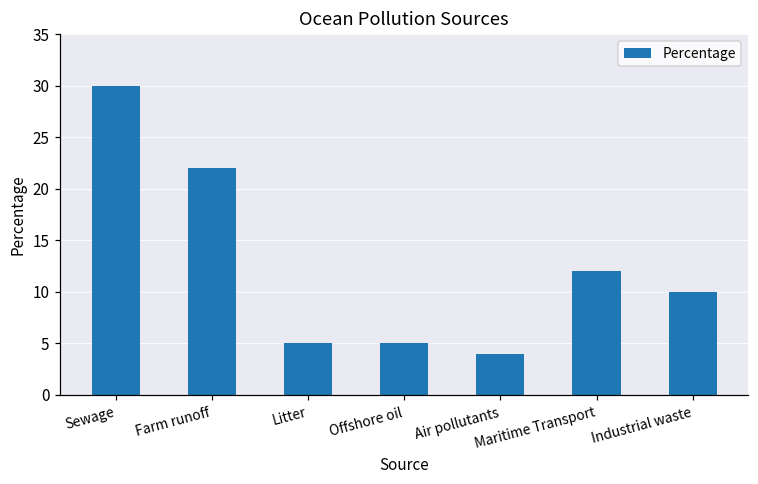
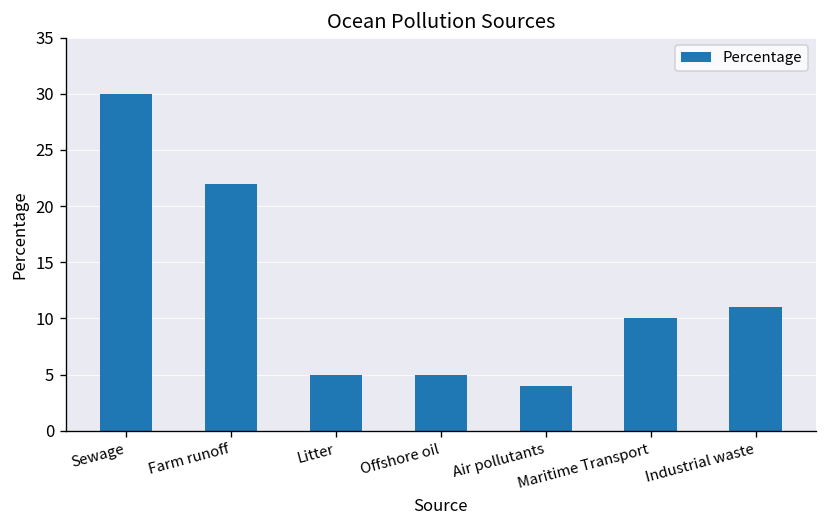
Maritime Transport: 12 -> 10
Industrial waste: 10 -> 11
